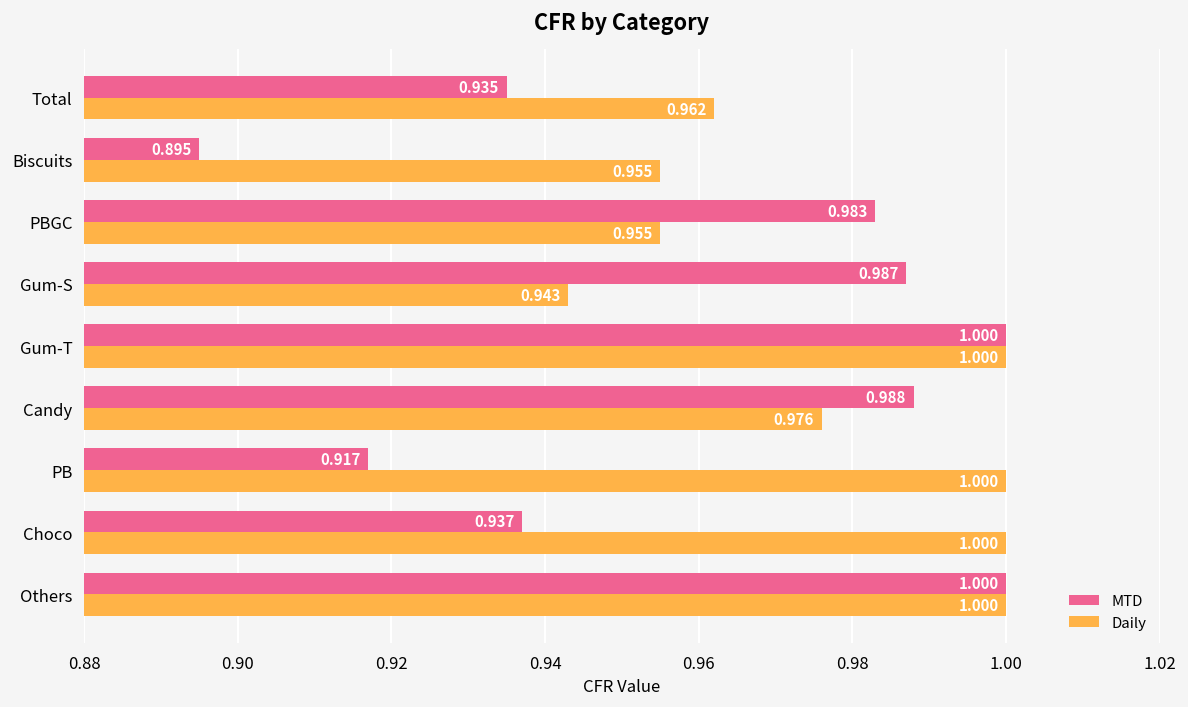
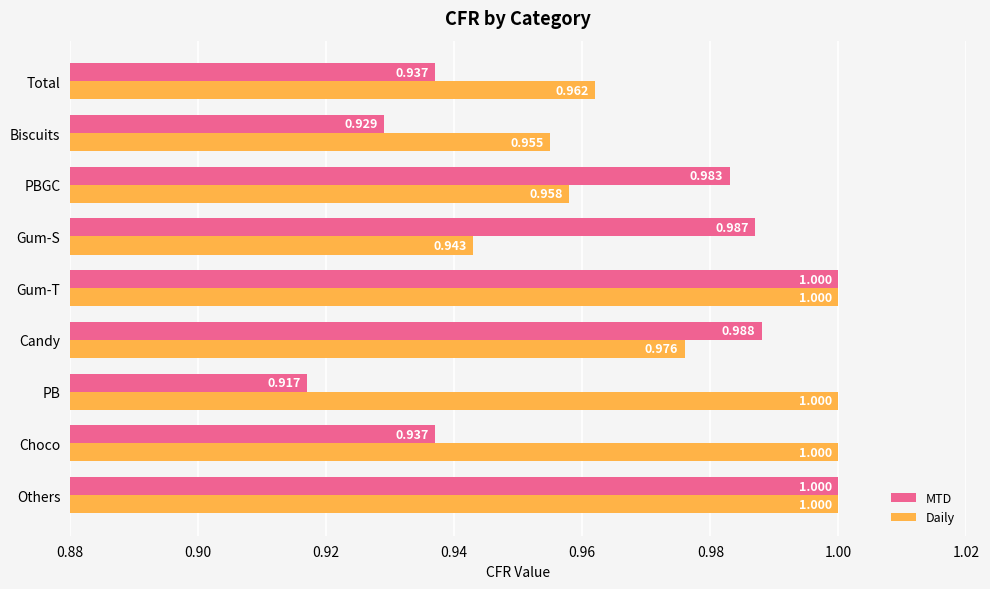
MTD, Total: 0.935 -> 0.937
MTD, Biscuits: 0.895 -> 0.929
Daily, PBGC: 0.955 -> 0.958
